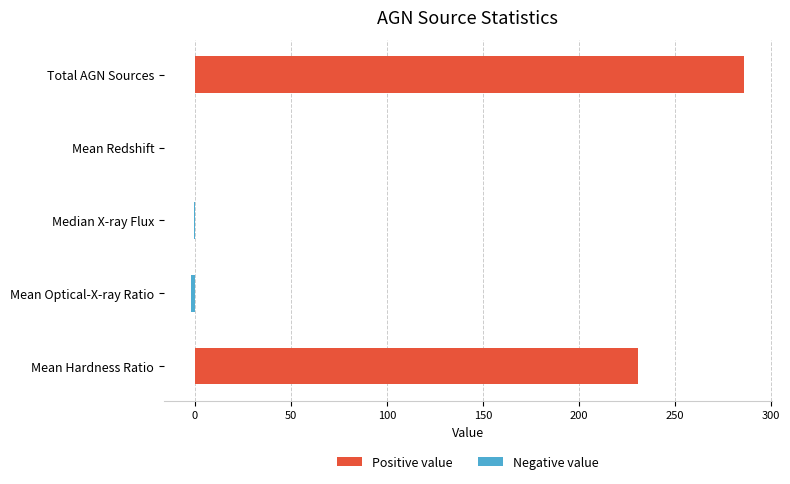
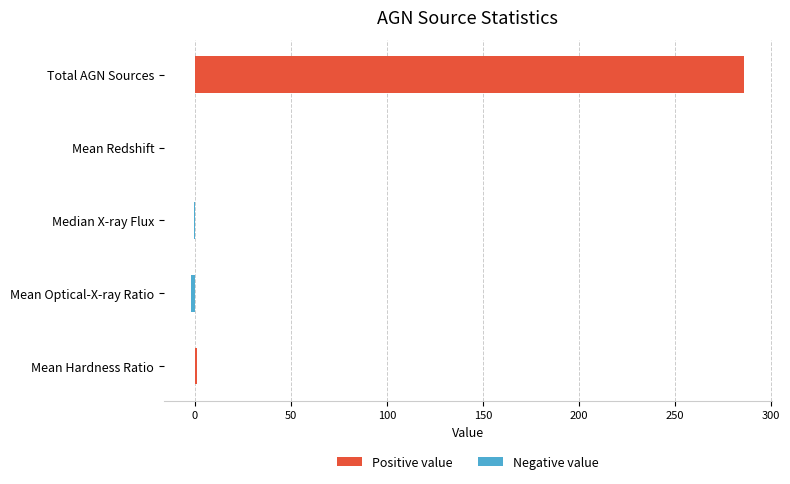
Mean Hardness Ratio: 231 -> 1
